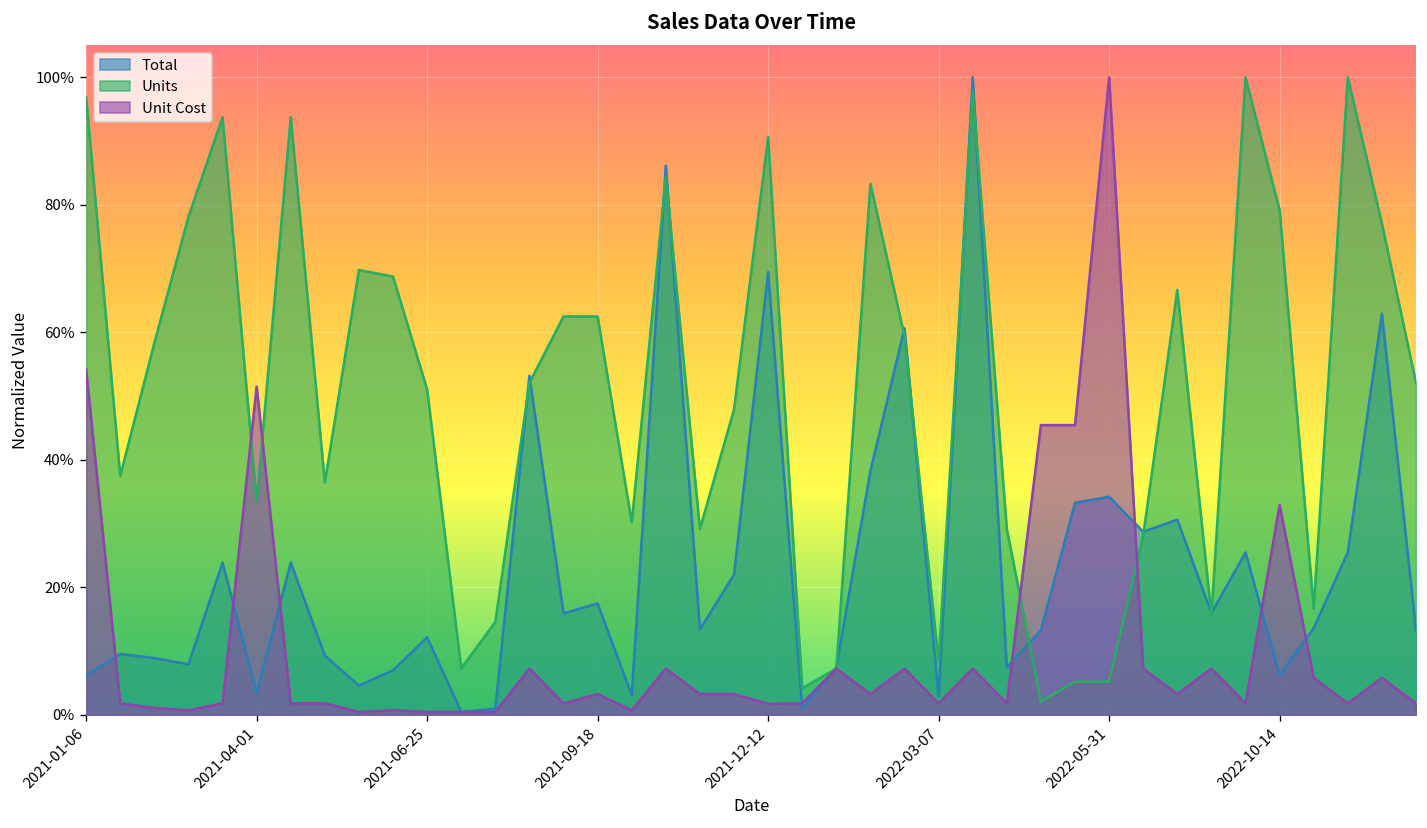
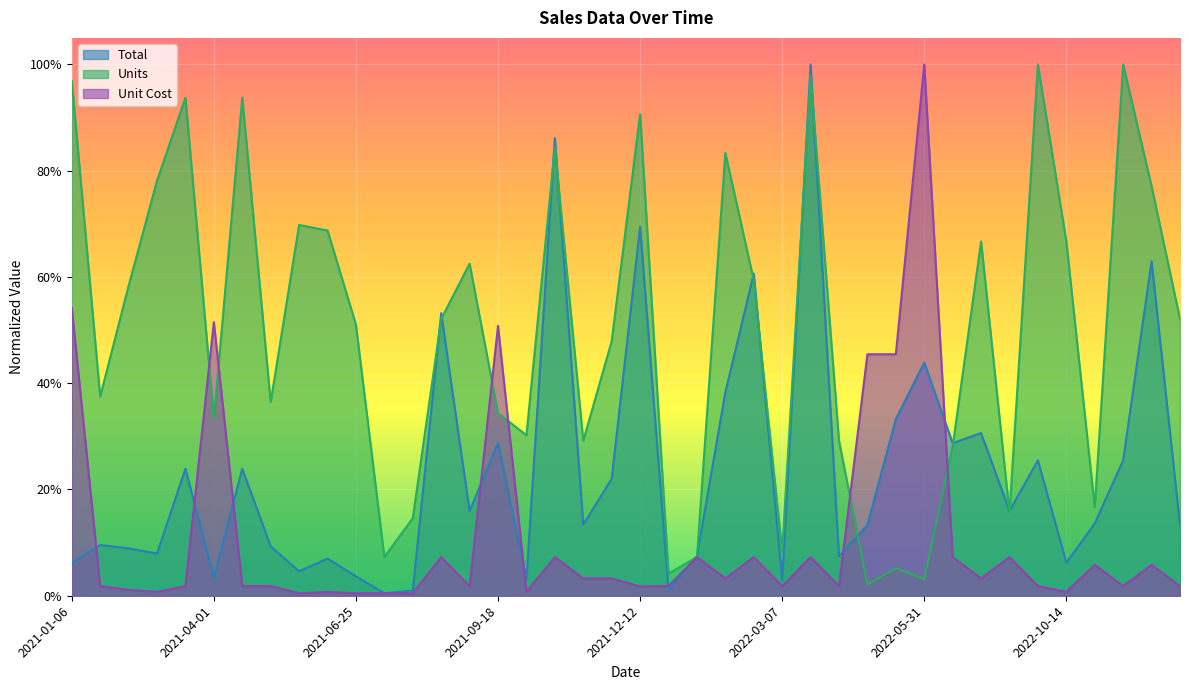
Total, 2021-06-25: 12% -> 4%
Total, 2021-09-18: 17% -> 29%
Units, 2021-09-18: 63% -> 34%
Unit Cost, 2021-09-18: 3% -> 51%
Total, 2022-05-31: 34% -> 44%
Units, 2022-05-31: 5% -> 3%
Units, 2022-10-14: 79% -> 67%
Unit Cost, 2022-10-14: 33% -> 1%
